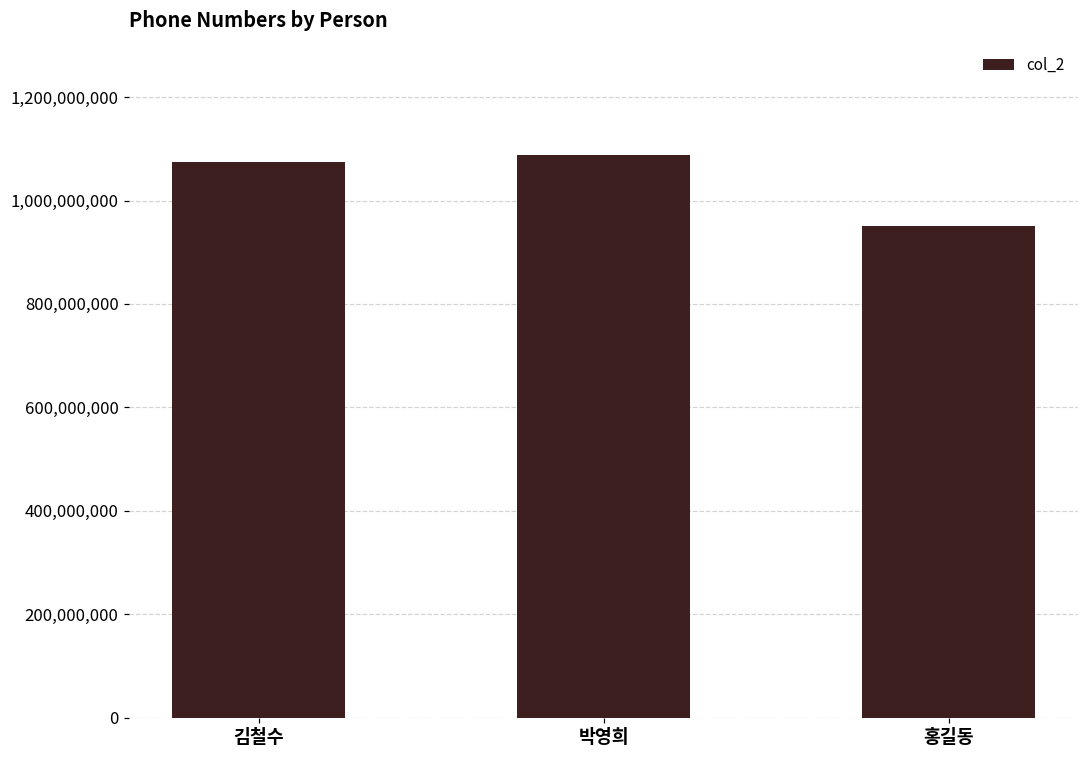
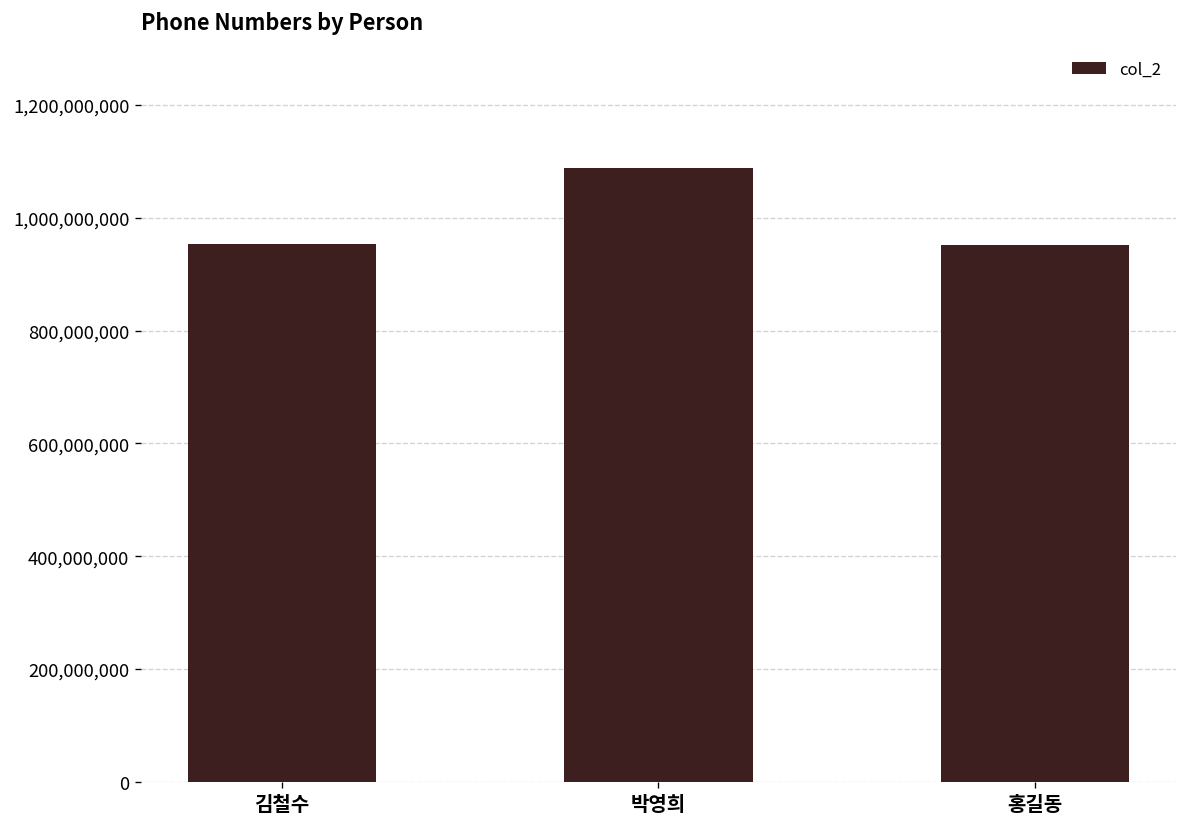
김철수: 1,080,000,000 -> 950,000,000
